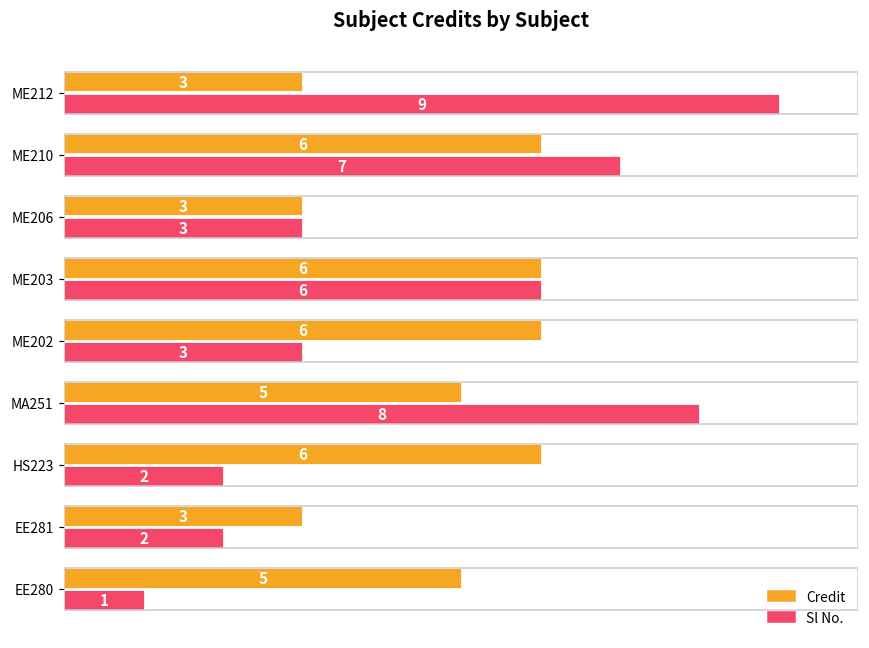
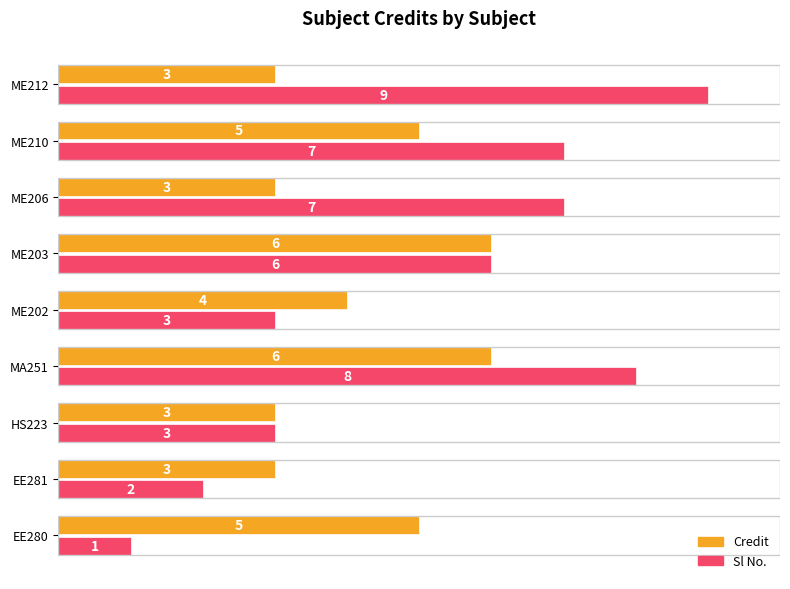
Credit, ME210: 6 -> 5
Sl No., ME206: 3 -> 7
Credit, ME202: 6 -> 4
Credit, MA251: 5 -> 6
Credit, HS223: 6 -> 3
Sl No., HS223: 2 -> 3
